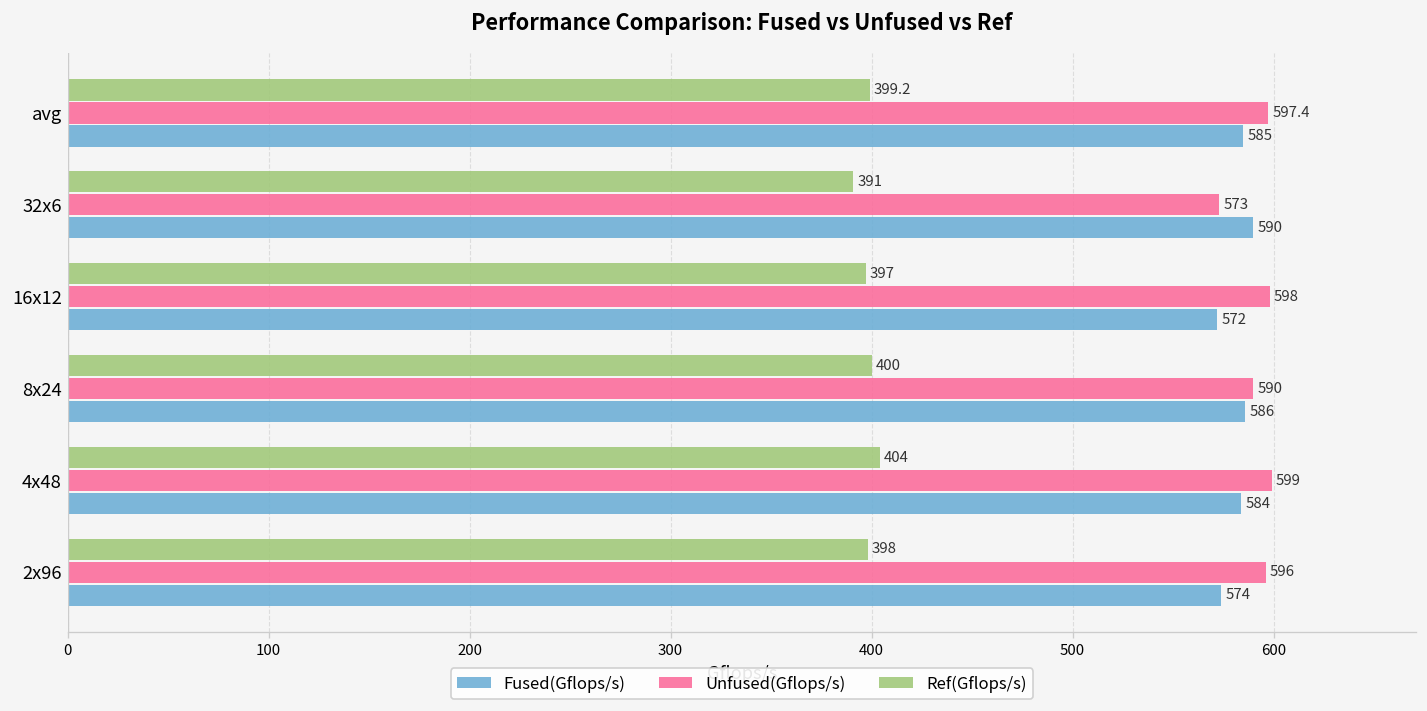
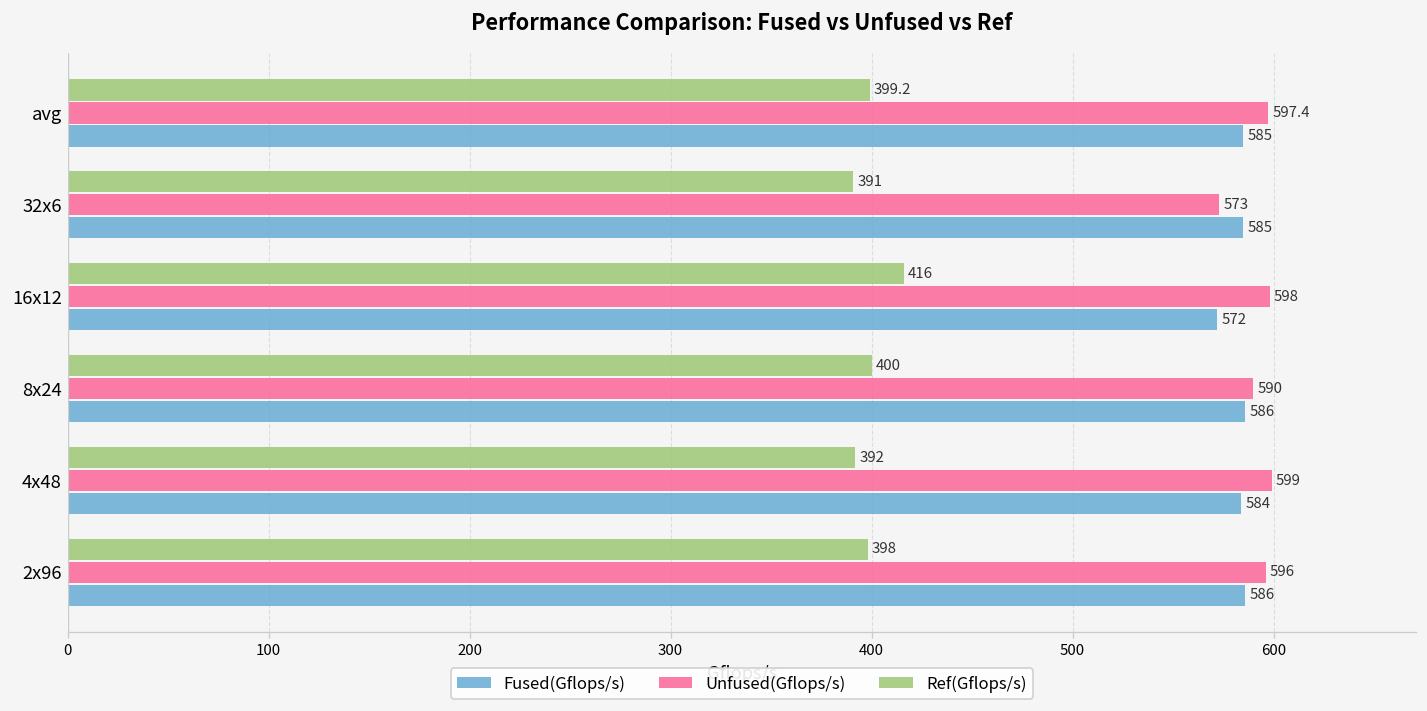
Fused(Gflops/s), 32x6: 590 -> 585
Ref(Gflops/s), 16x12: 397 -> 416
Ref(Gflops/s), 4x48: 404 -> 392
Fused(Gflops/s), 2x96: 574 -> 586
